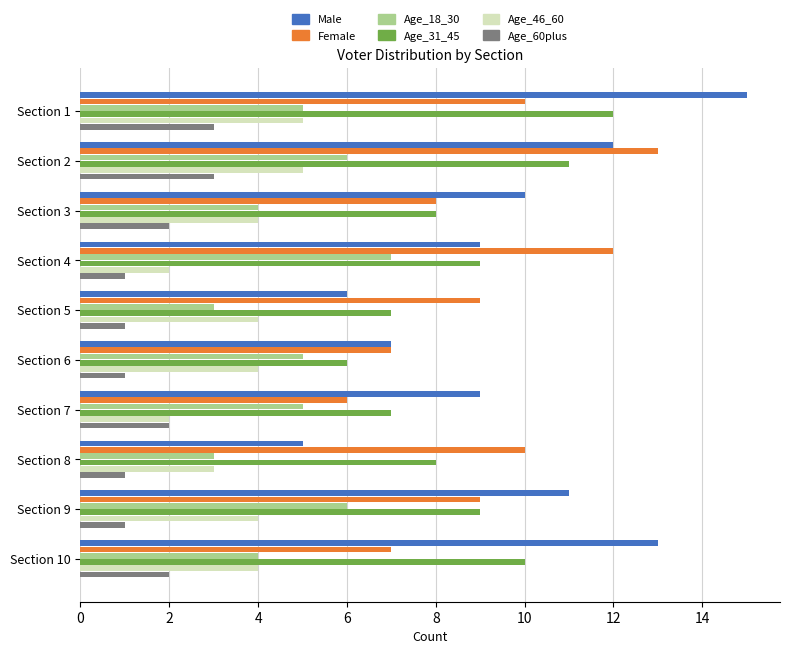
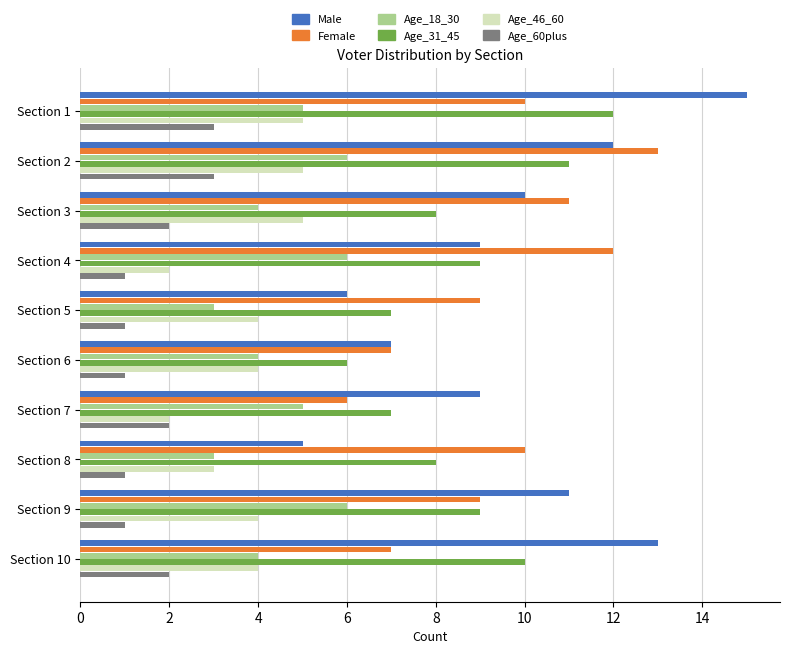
Female, Section 3: 8 -> 11
Age_46_60, Section 3: 4 -> 5
Age_18_30, Section 4: 7 -> 6
Age_18_30, Section 6: 5 -> 4
